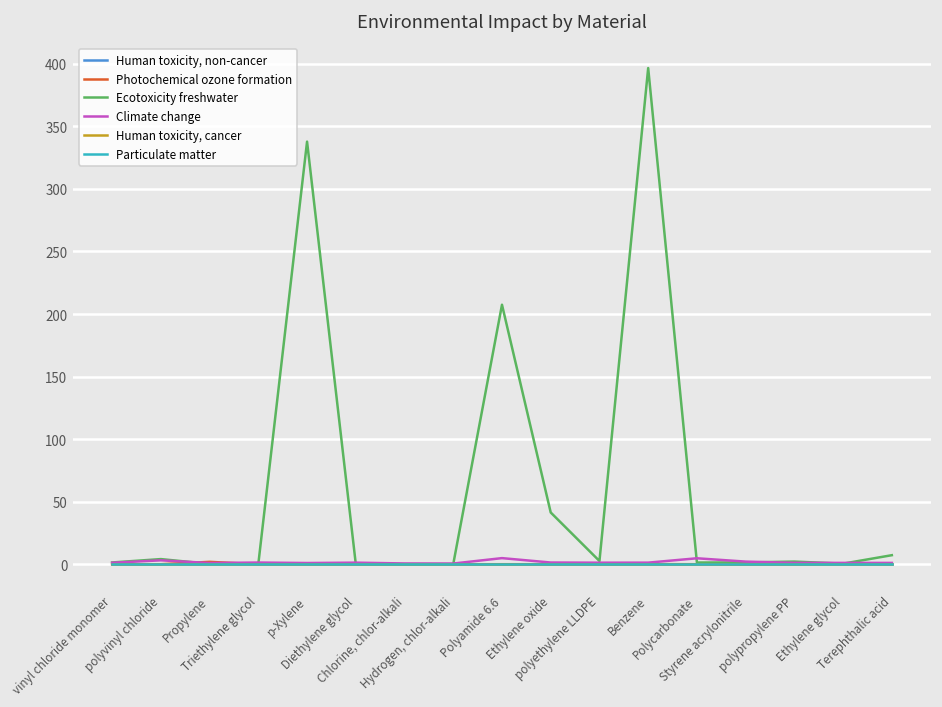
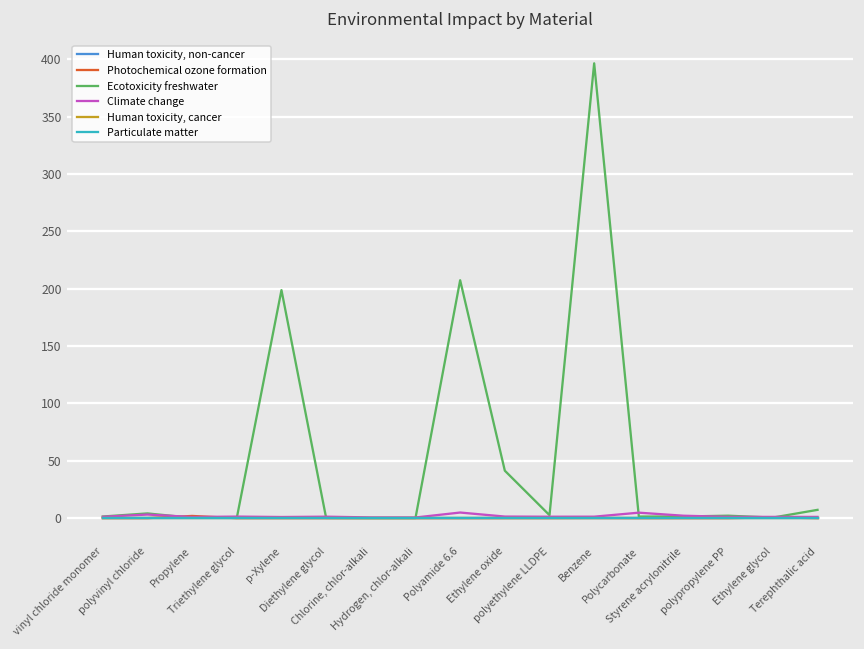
Ecotoxicity freshwater, p-Xylene: 338 -> 199
